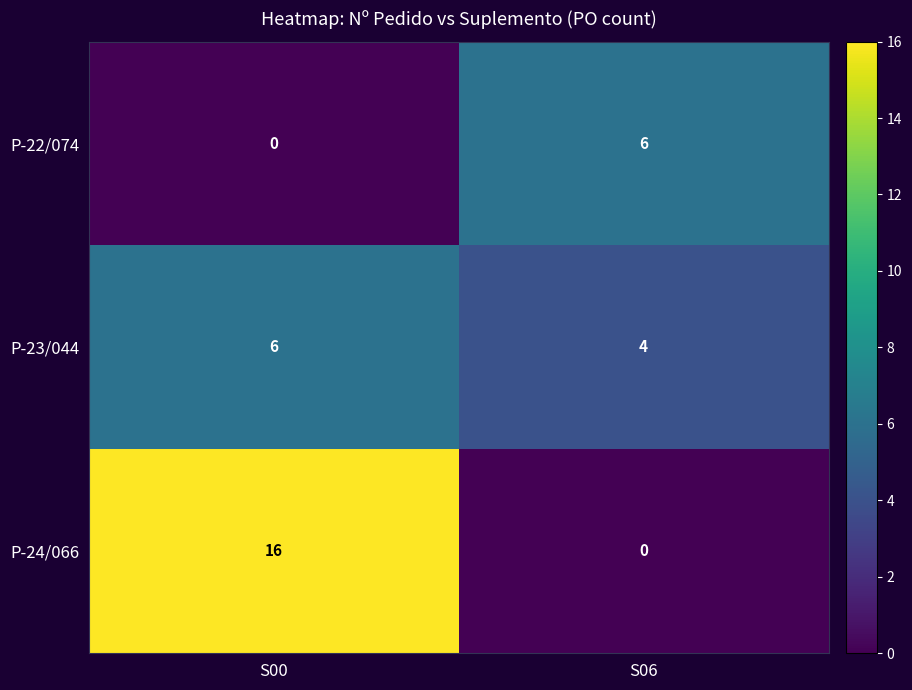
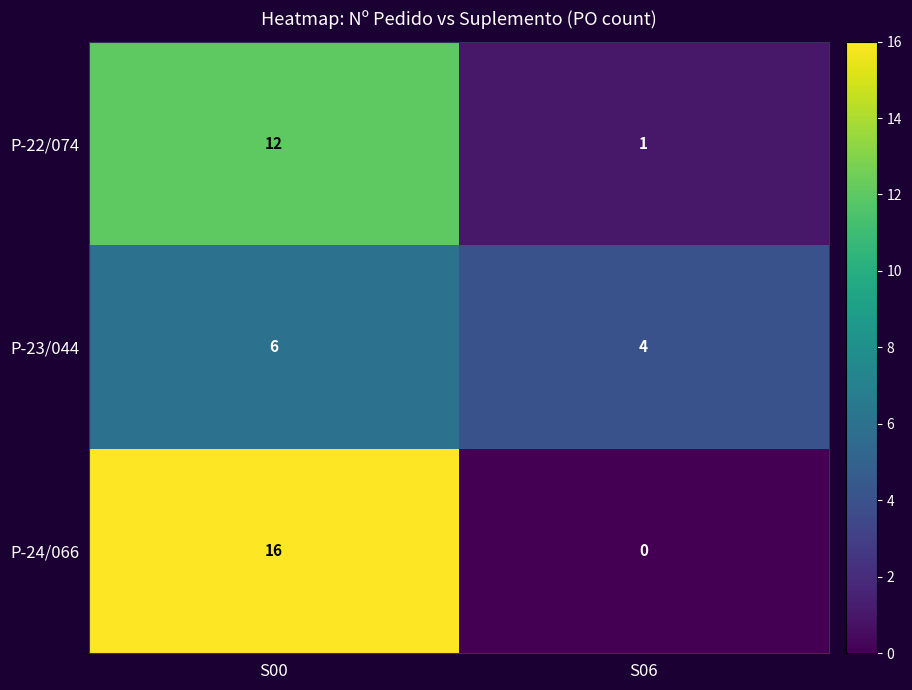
P-22/074, S00: 0 -> 12
P-22/074, S06: 6 -> 1
